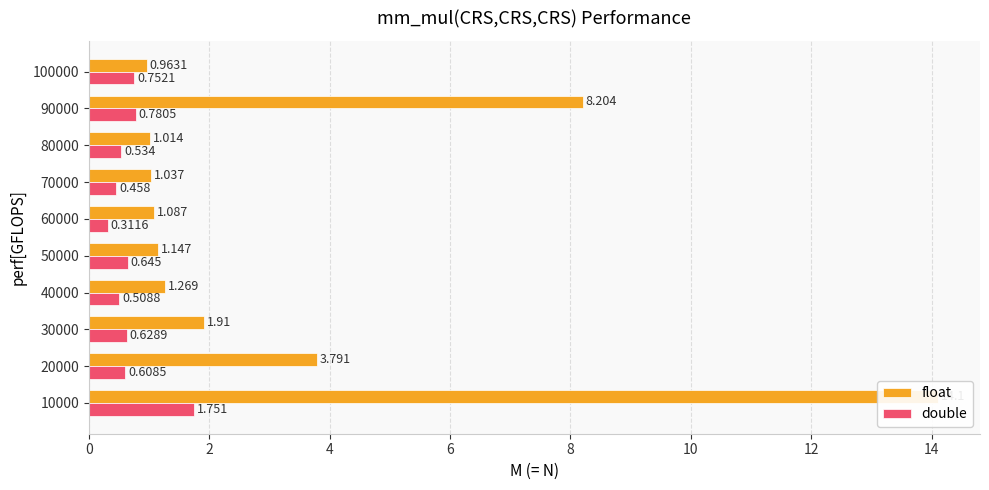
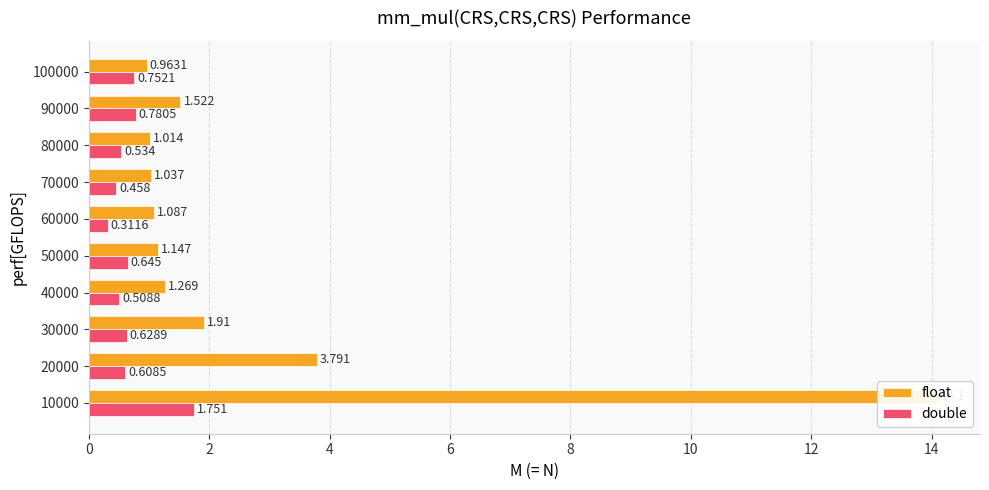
float, 90000: 8.204 -> 1.522
